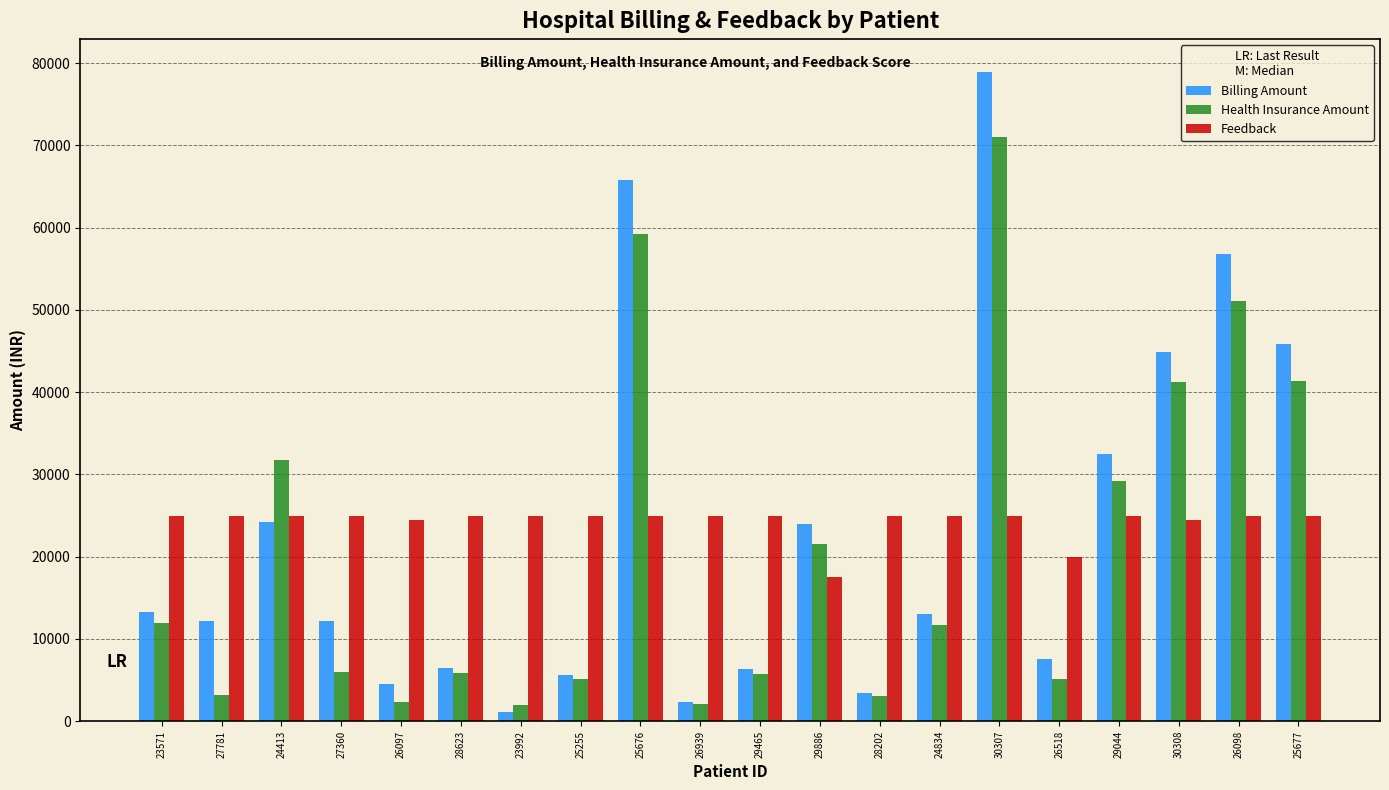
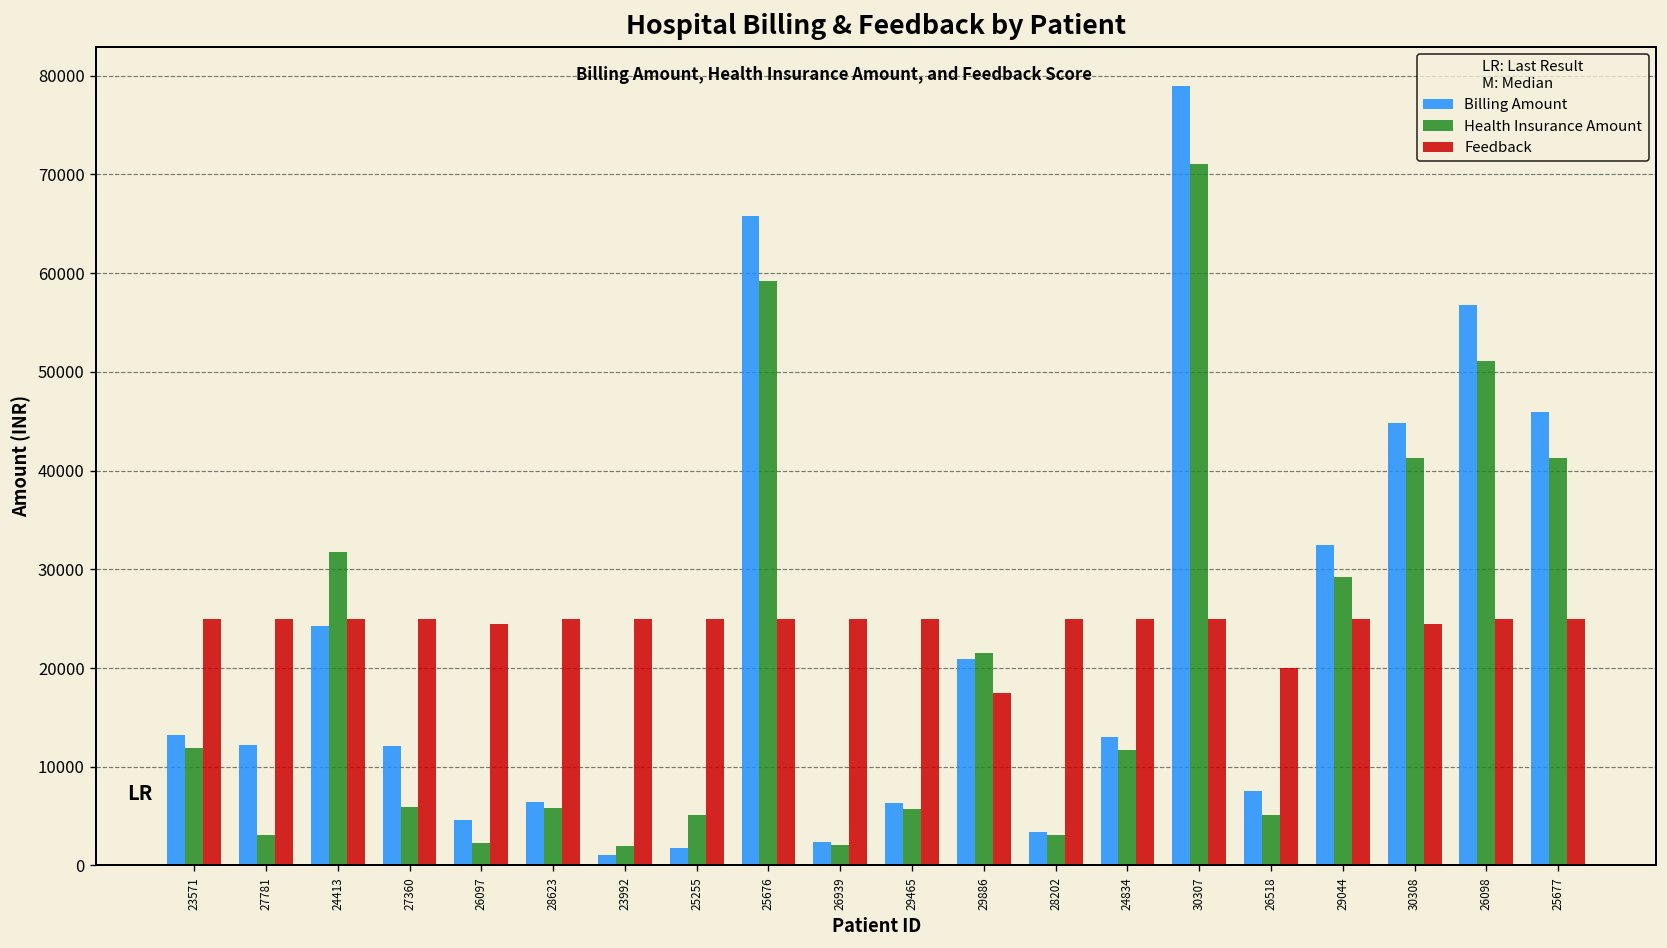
Billing Amount, 25255: 6000 -> 2000
Billing Amount, 29886: 24000 -> 21000
